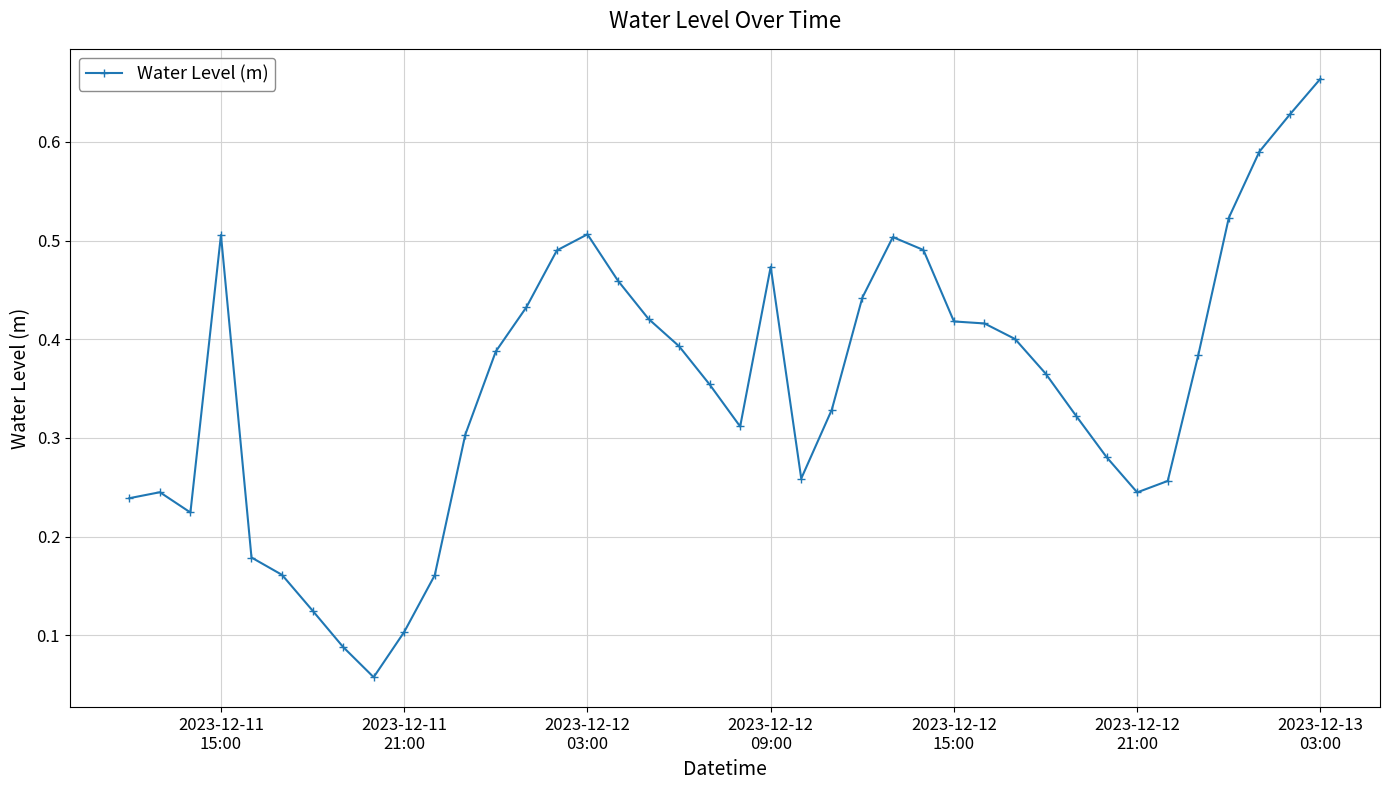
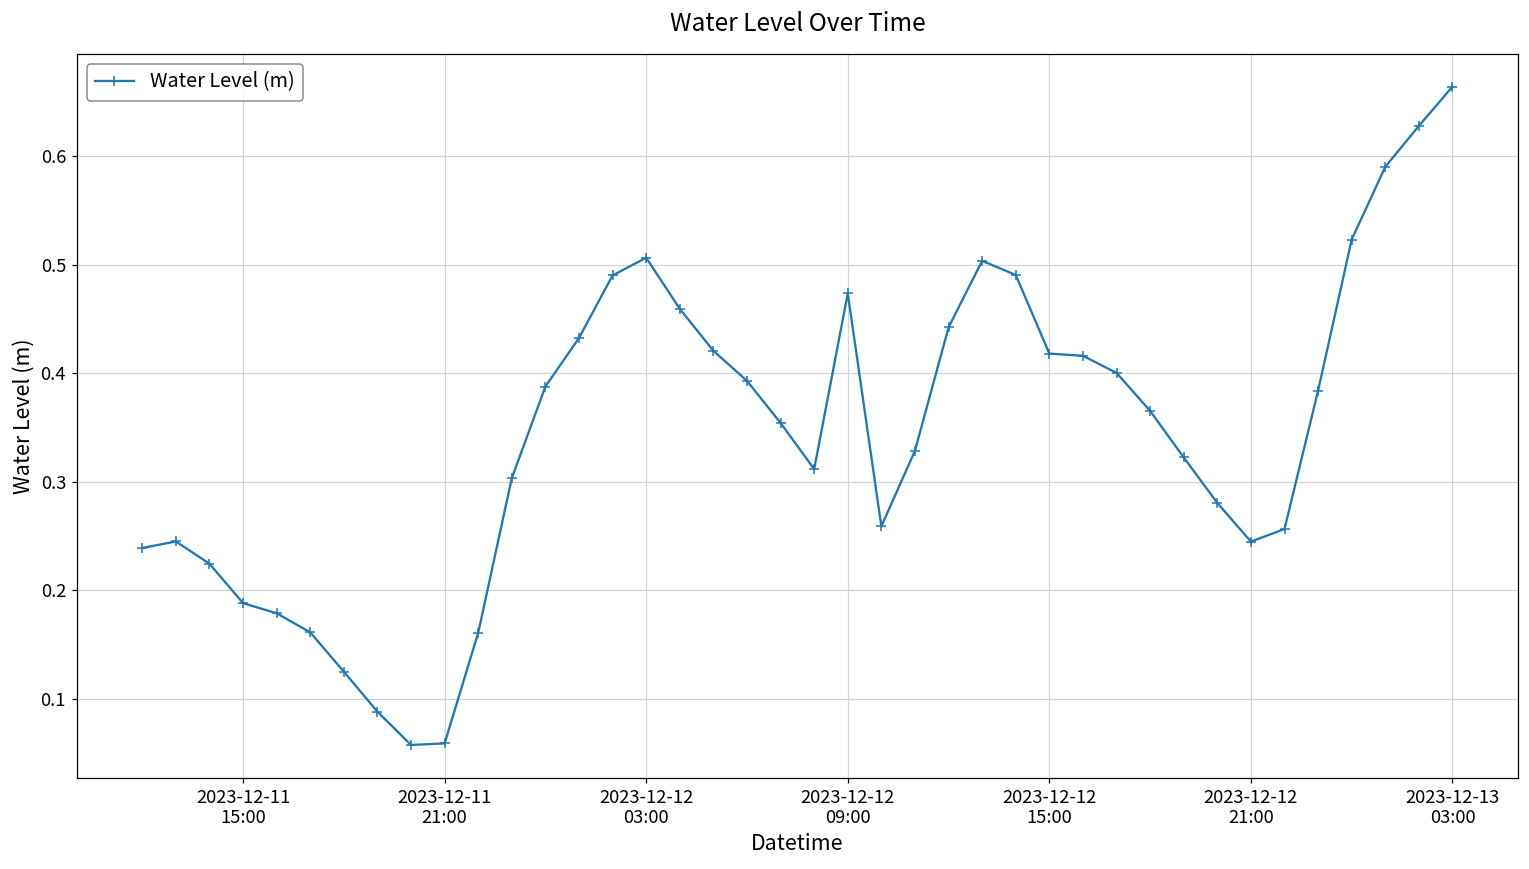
2023-12-11 15:00: 0.51 -> 0.19
2023-12-11 21:00: 0.10 -> 0.06
